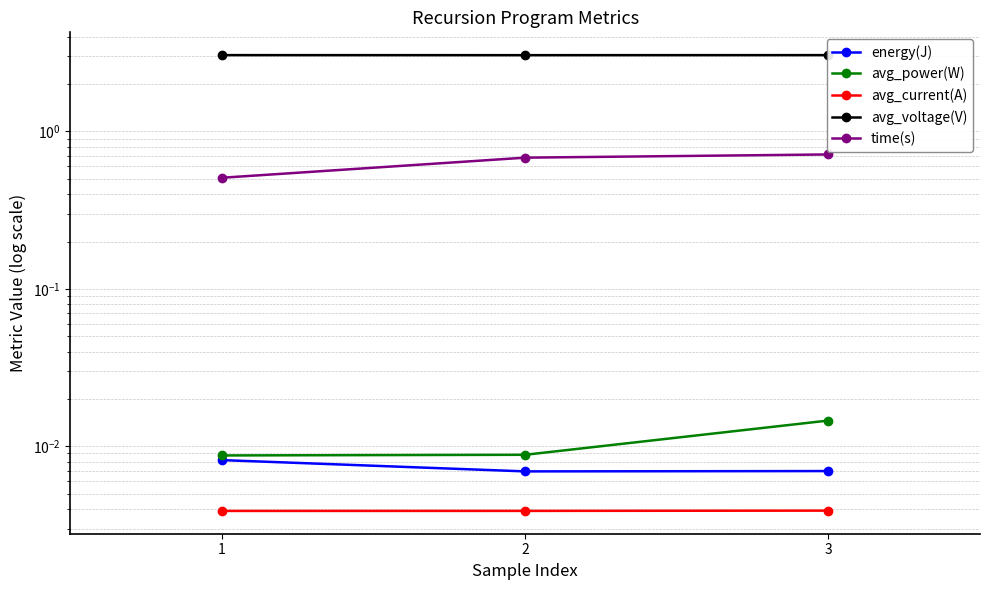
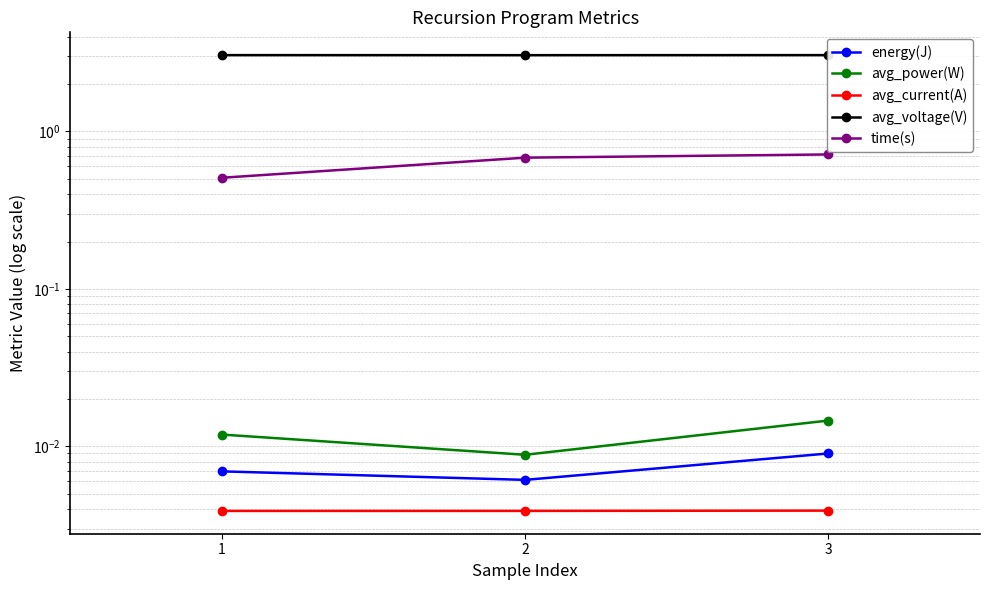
energy(J), 1: 0.008 -> 0.007
avg_power(W), 1: 0.009 -> 0.012
energy(J), 2: 0.007 -> 0.0061
energy(J), 3: 0.007 -> 0.009
